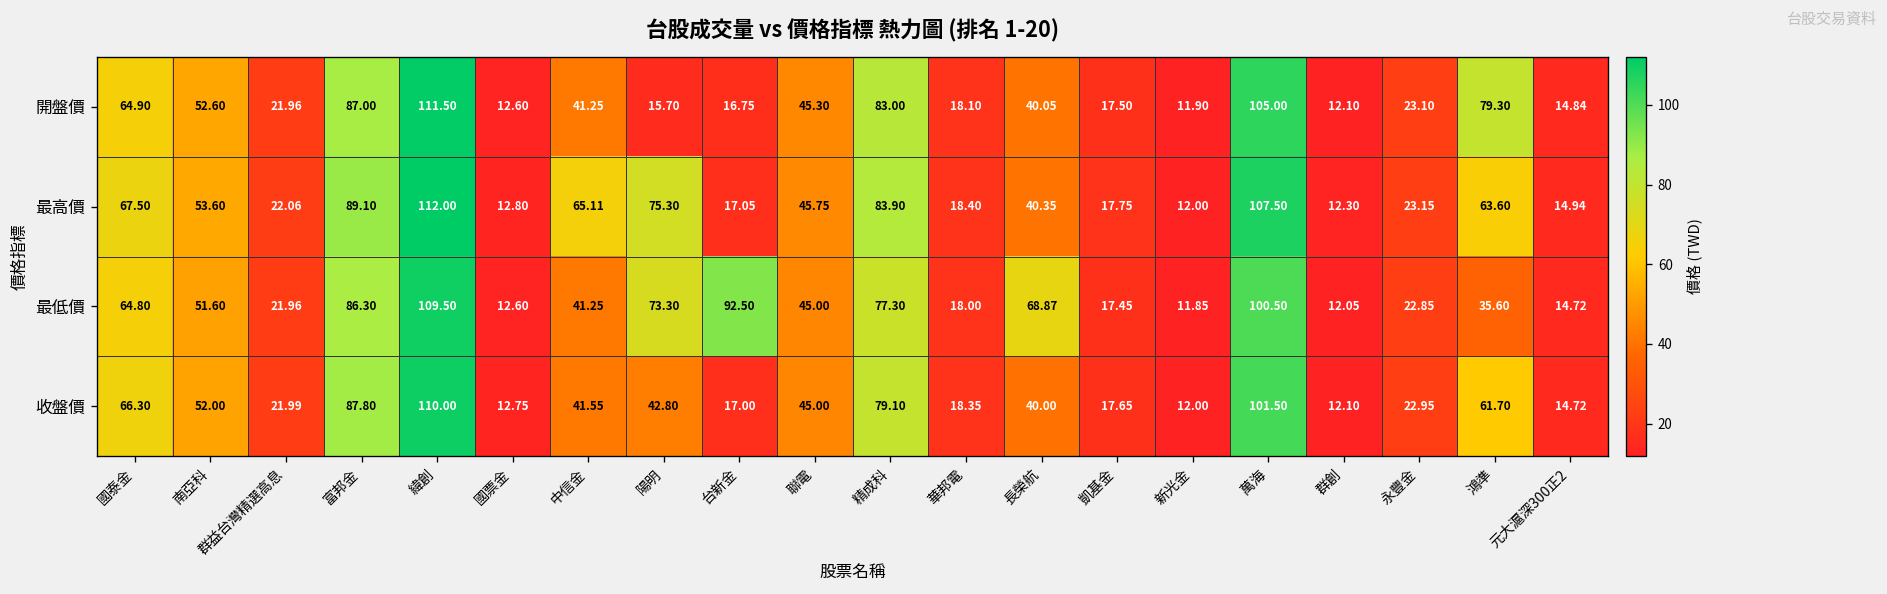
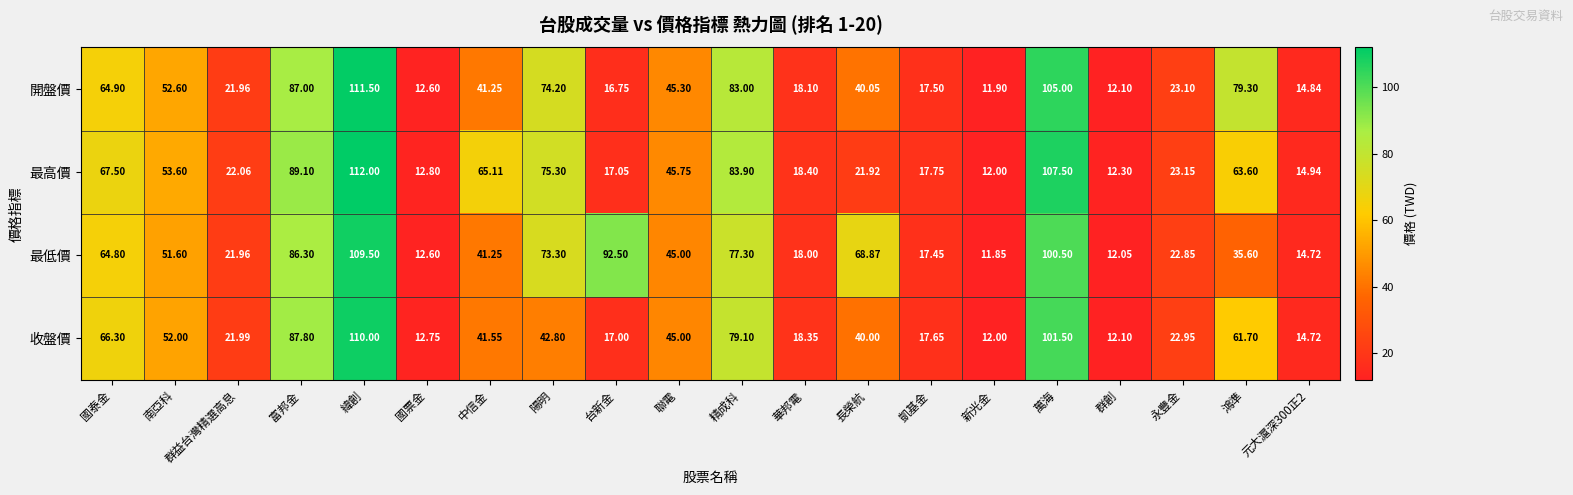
開盤價, 陽明: 15.70 -> 74.20
最高價, 長榮航: 40.35 -> 21.92
